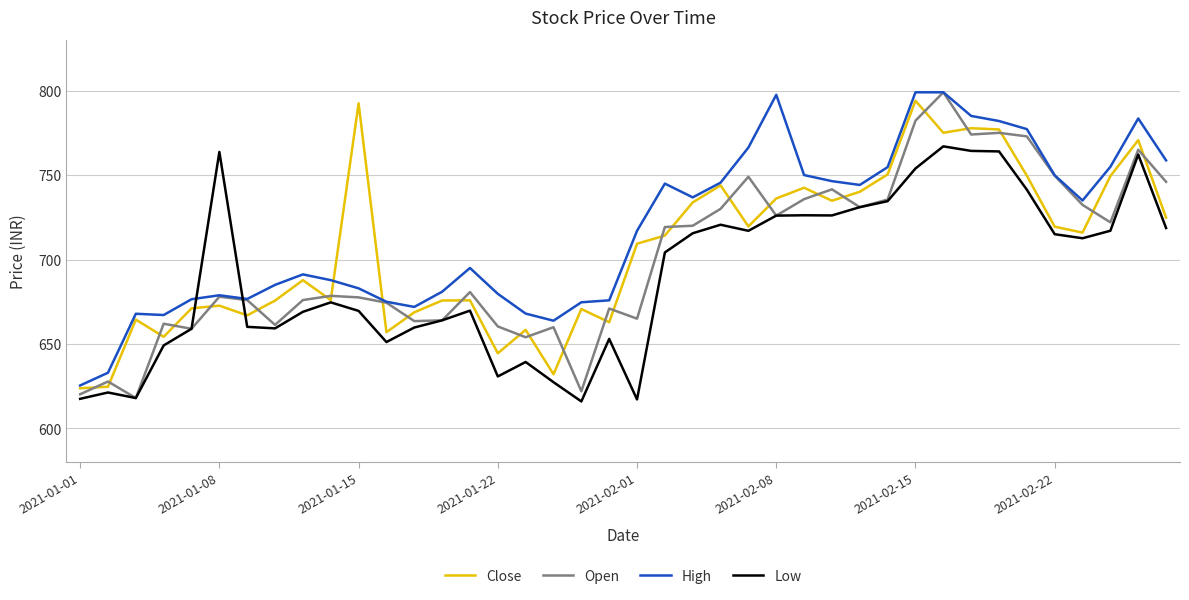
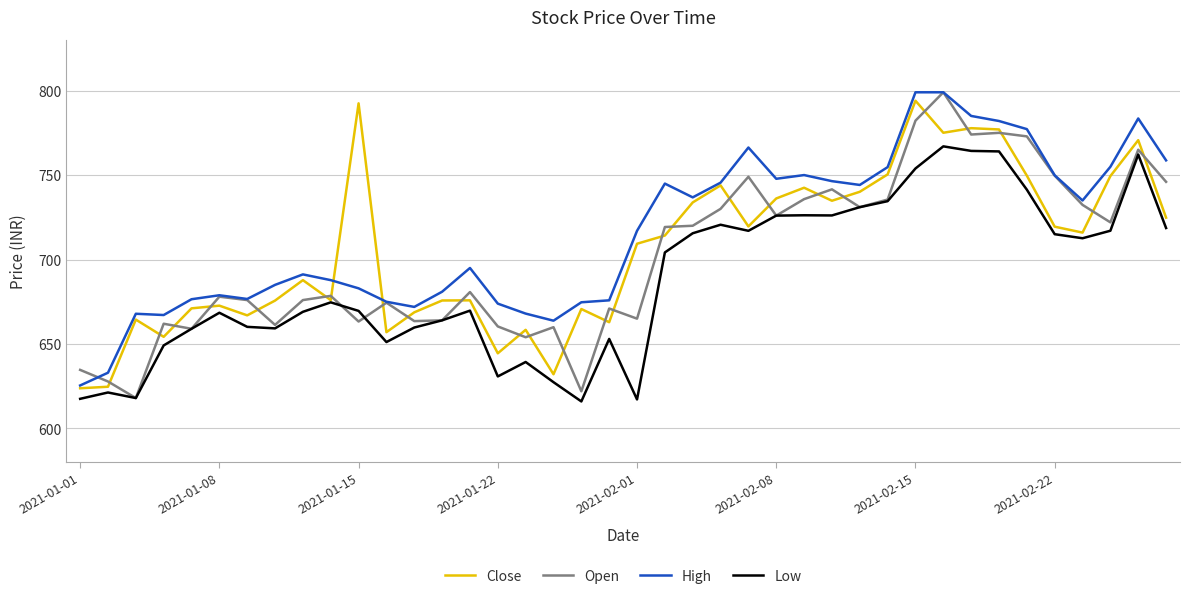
Open, 2021-01-01: 620 -> 635
Low, 2021-01-08: 764 -> 669
Open, 2021-01-15: 678 -> 663
High, 2021-01-22: 680 -> 674
High, 2021-02-08: 798 -> 748
